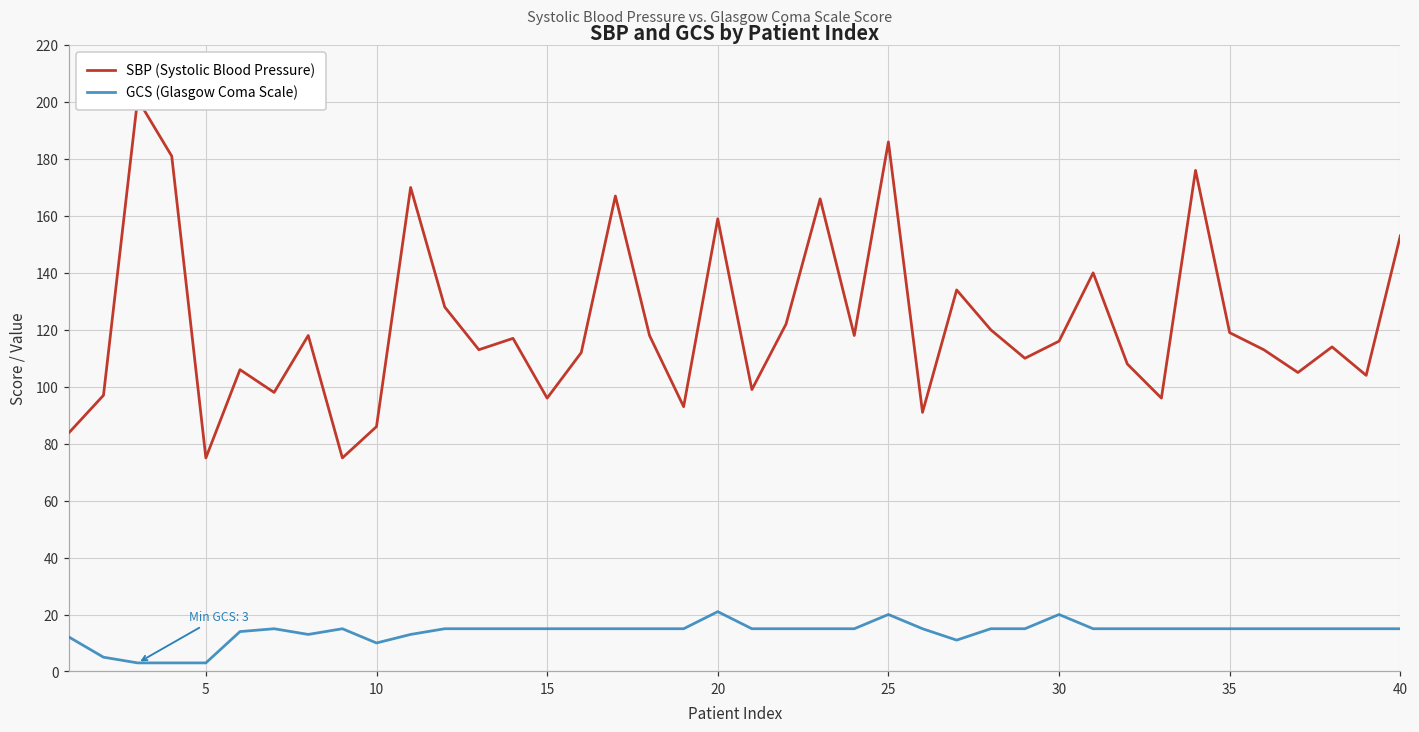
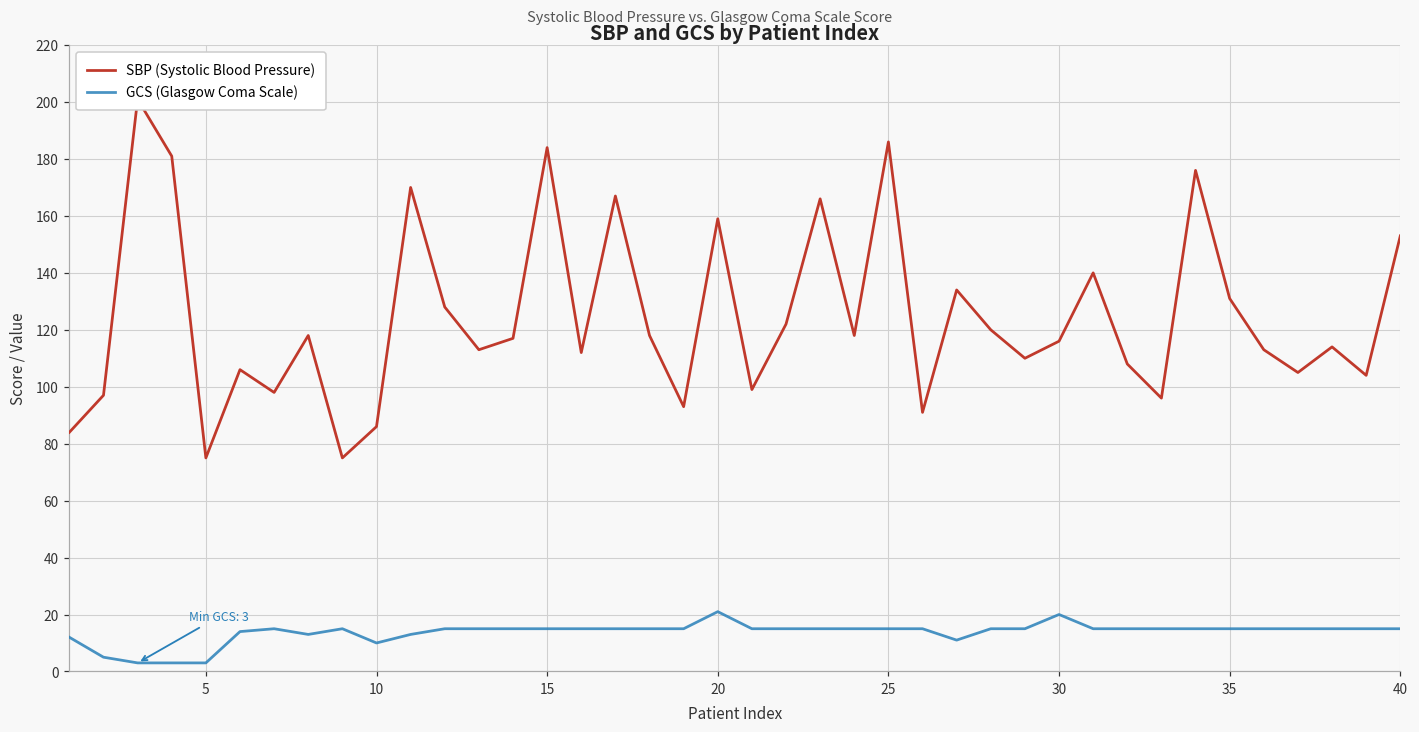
SBP (Systolic Blood Pressure), 15: 96 -> 184
GCS (Glasgow Coma Scale), 25: 20 -> 15
SBP (Systolic Blood Pressure), 35: 119 -> 131
